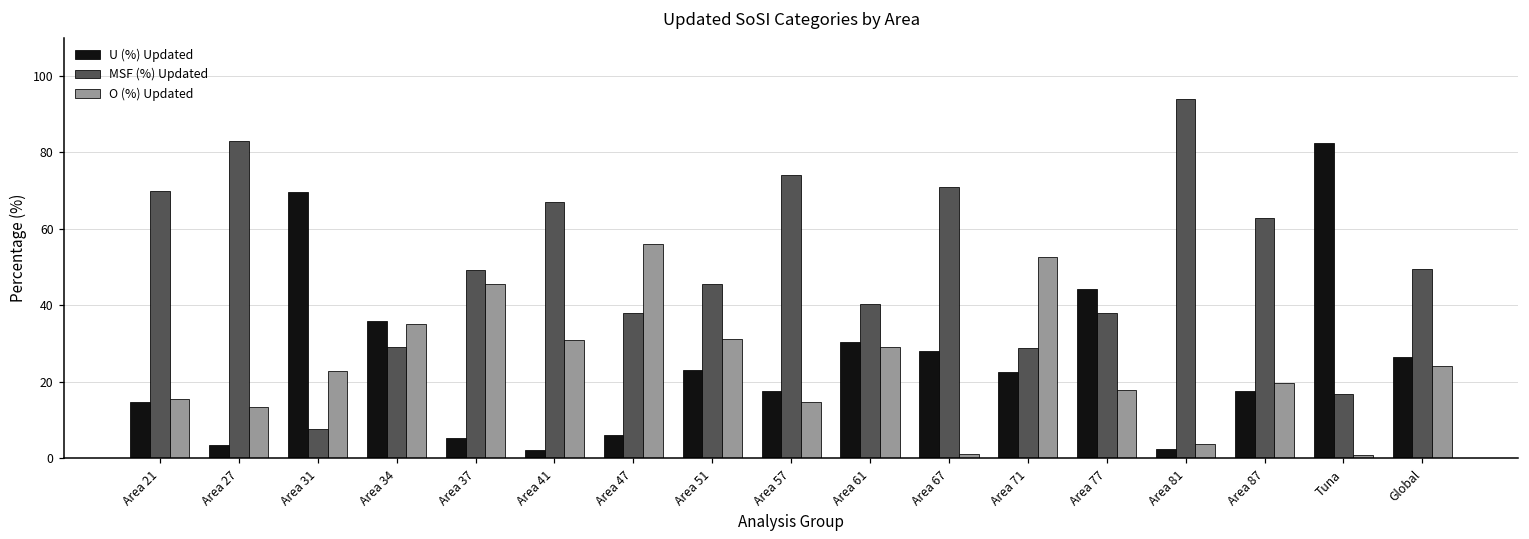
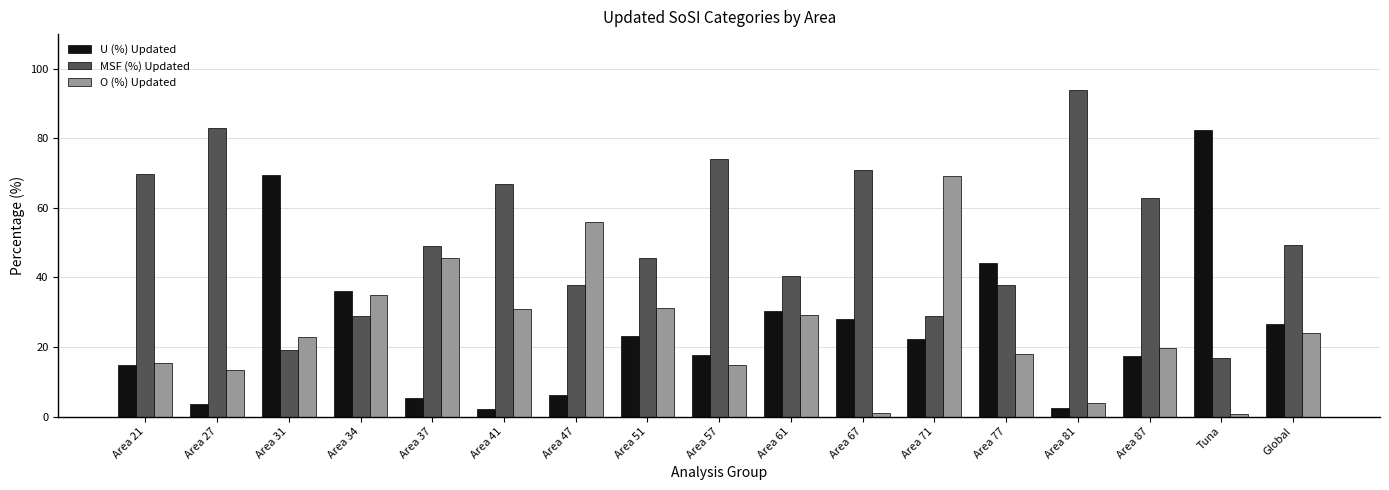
MSF (%) Updated, Area 31: 8 -> 19
O (%) Updated, Area 71: 53 -> 69
